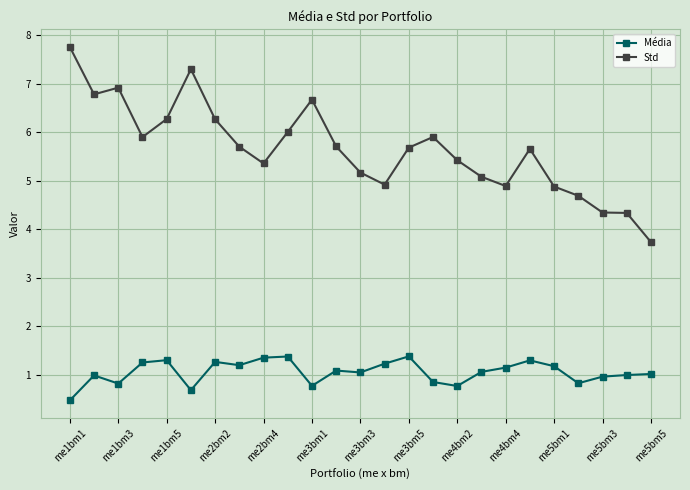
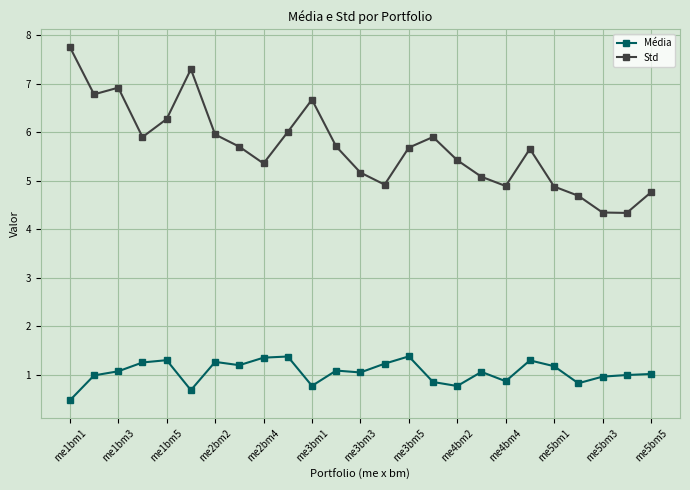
Média, me1bm3: 0.8 -> 1.1
Std, me2bm2: 6.3 -> 6.0
Média, me4bm4: 1.1 -> 0.9
Std, me5bm5: 3.7 -> 4.8
